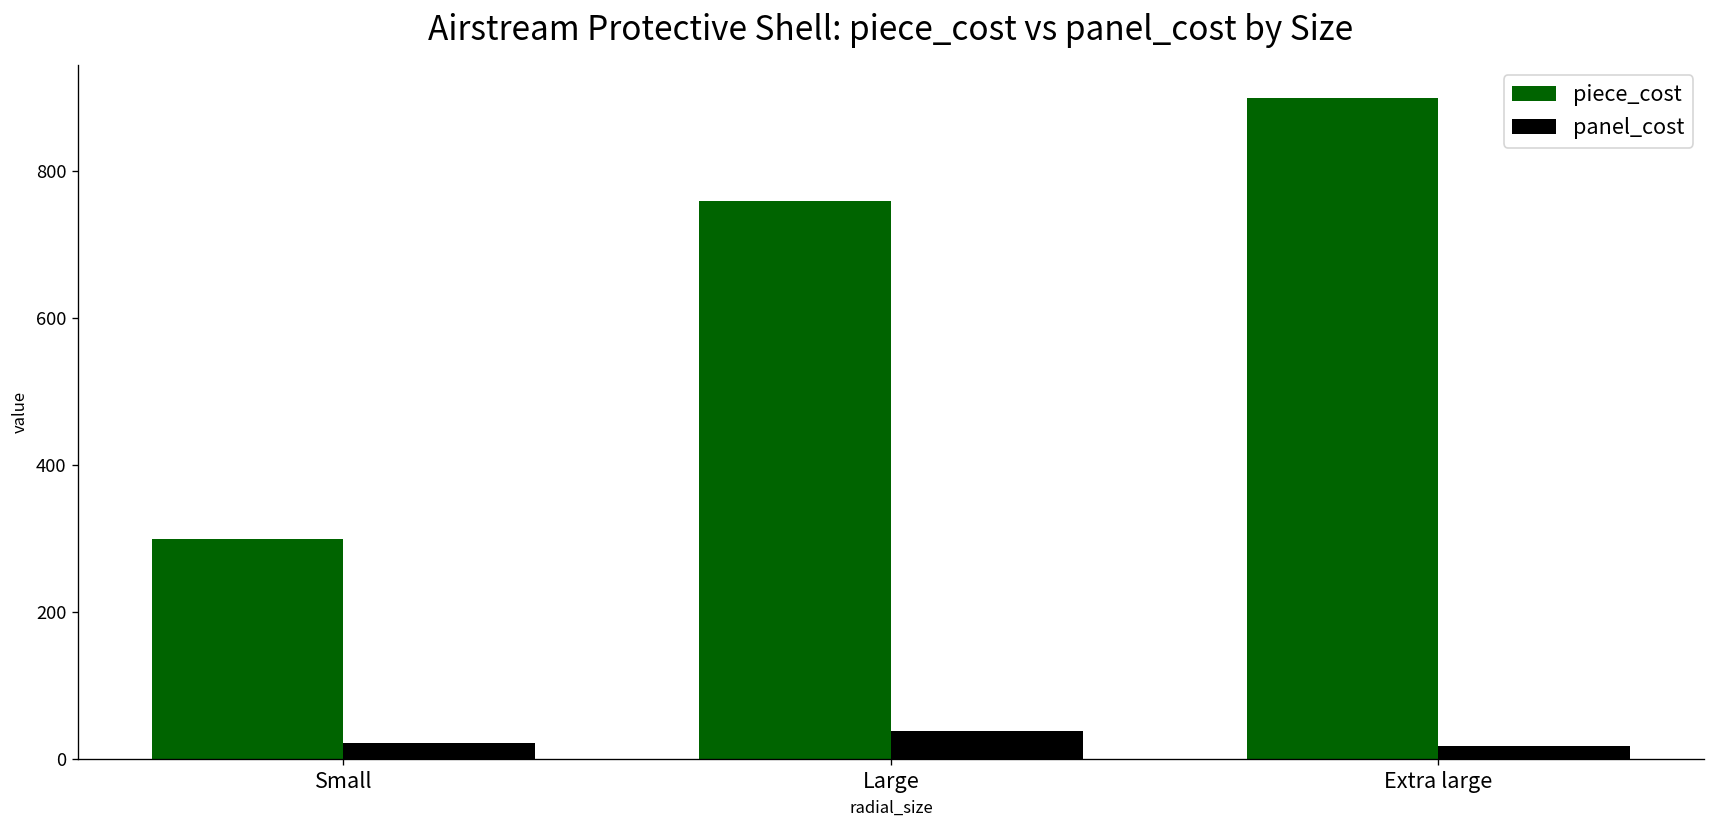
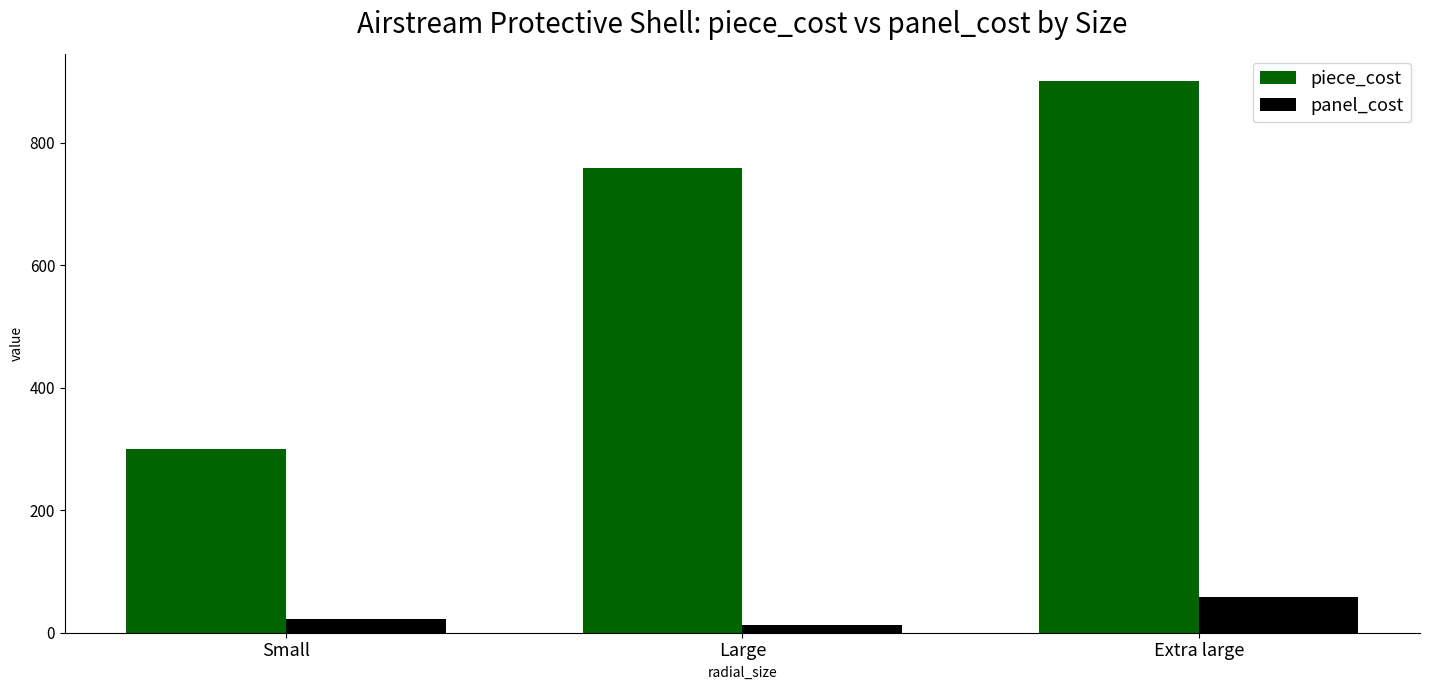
panel_cost, Large: 40 -> 10
panel_cost, Extra large: 20 -> 60
